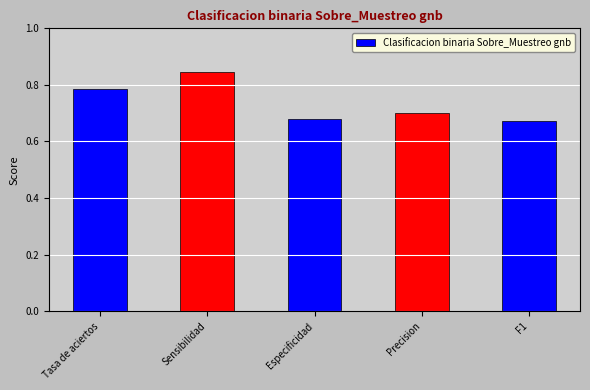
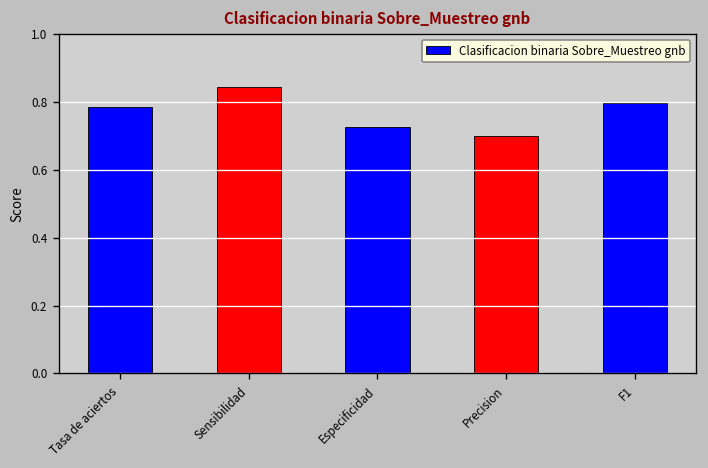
Especificidad: 0.68 -> 0.73
F1: 0.67 -> 0.80
